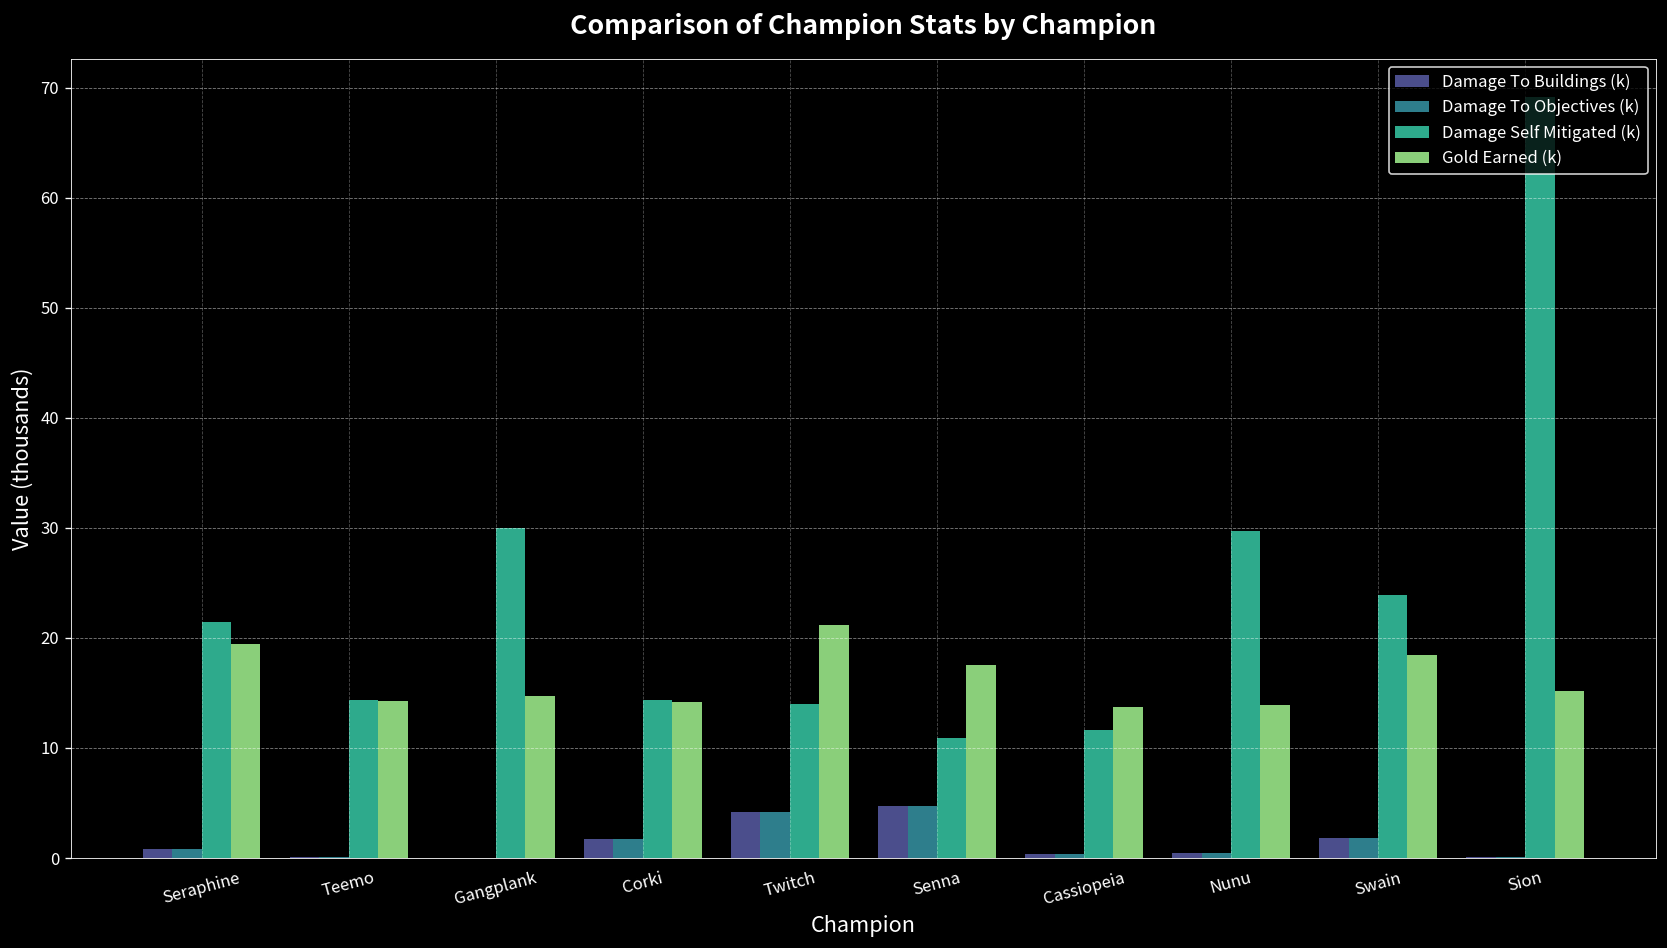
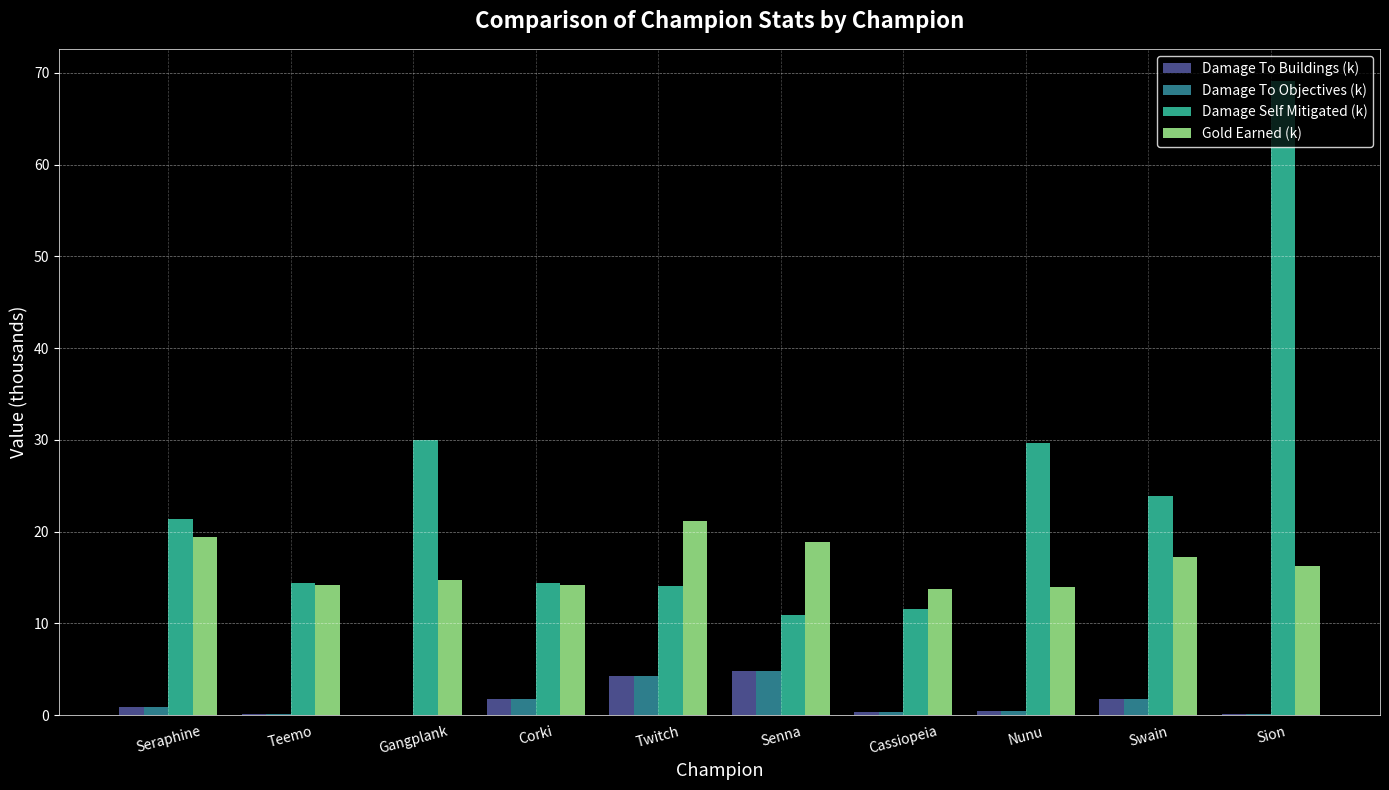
Gold Earned (k), Senna: 18 -> 19
Gold Earned (k), Swain: 18 -> 17
Gold Earned (k), Sion: 15 -> 16
